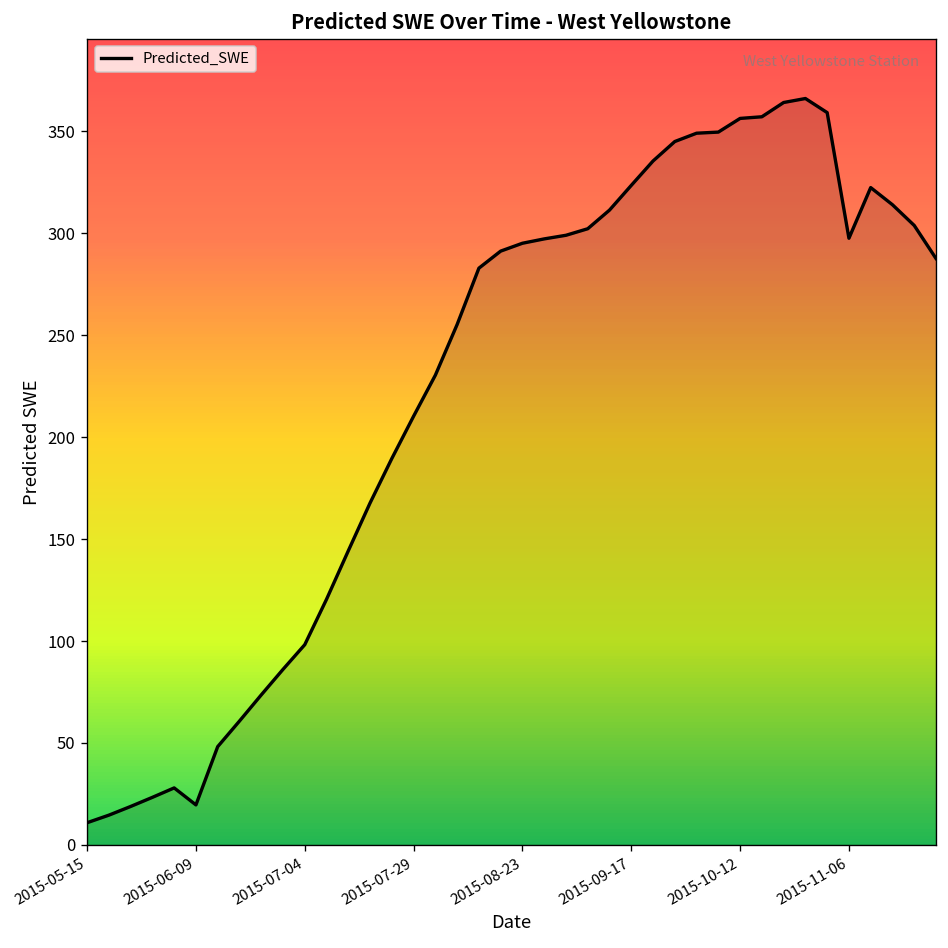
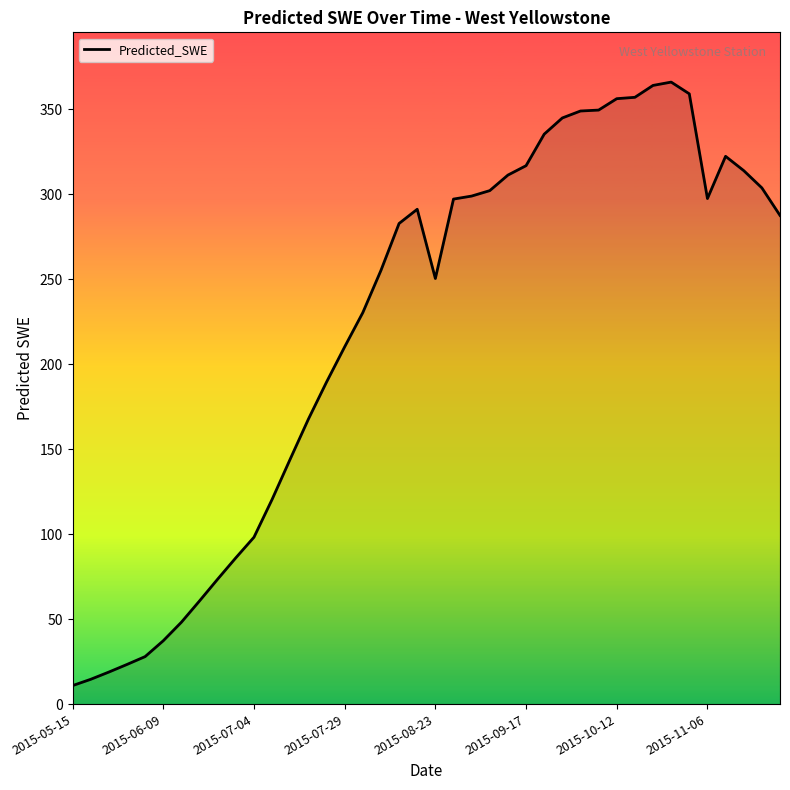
2015-06-09: 20 -> 37
2015-08-23: 295 -> 250
2015-09-17: 323 -> 317
